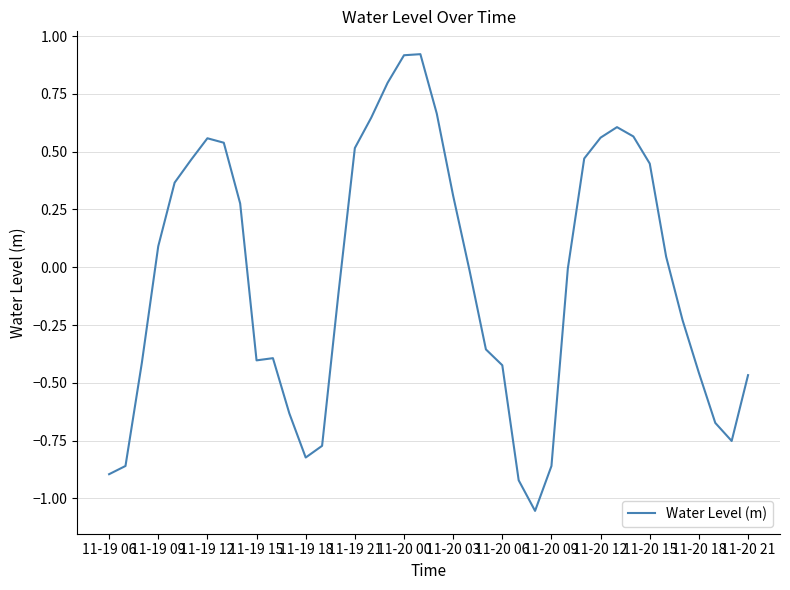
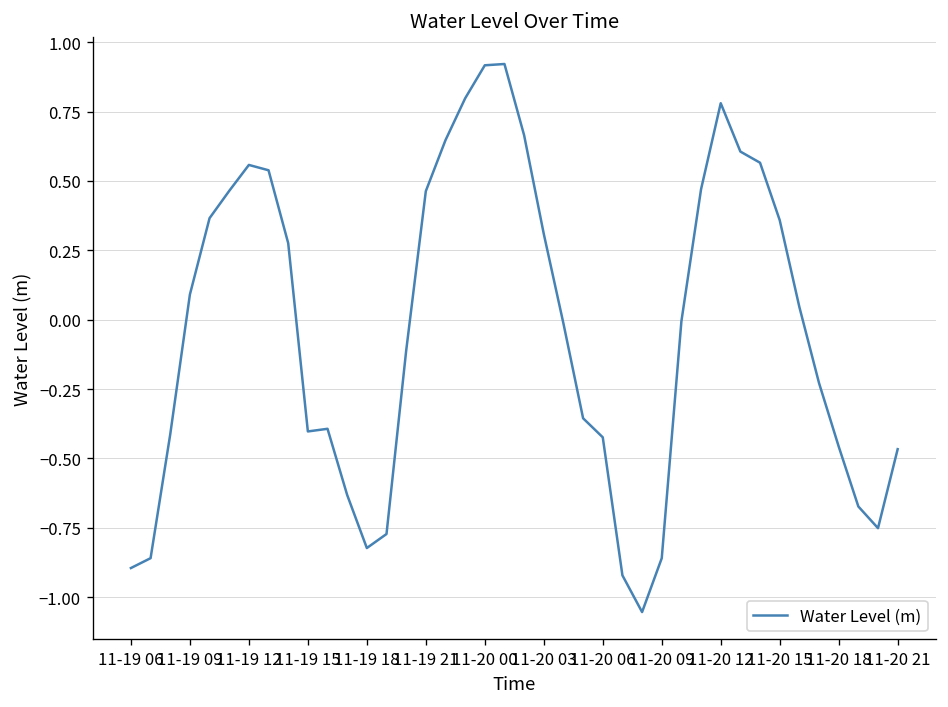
11-19 21: 0.52 -> 0.46
11-20 12: 0.56 -> 0.78
11-20 15: 0.45 -> 0.36
